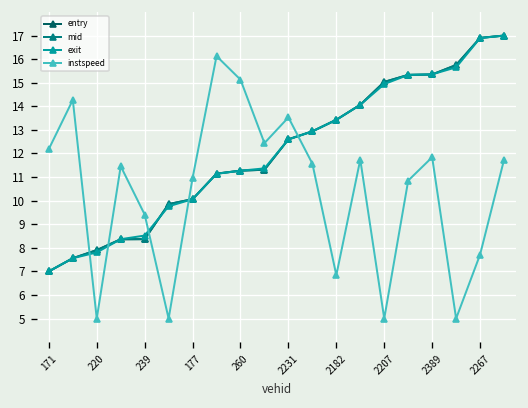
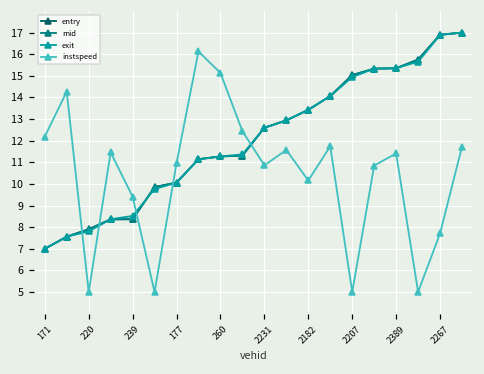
instspeed, 2231: 13.5 -> 10.9
instspeed, 2182: 6.8 -> 10.2
instspeed, 2389: 11.8 -> 11.4
